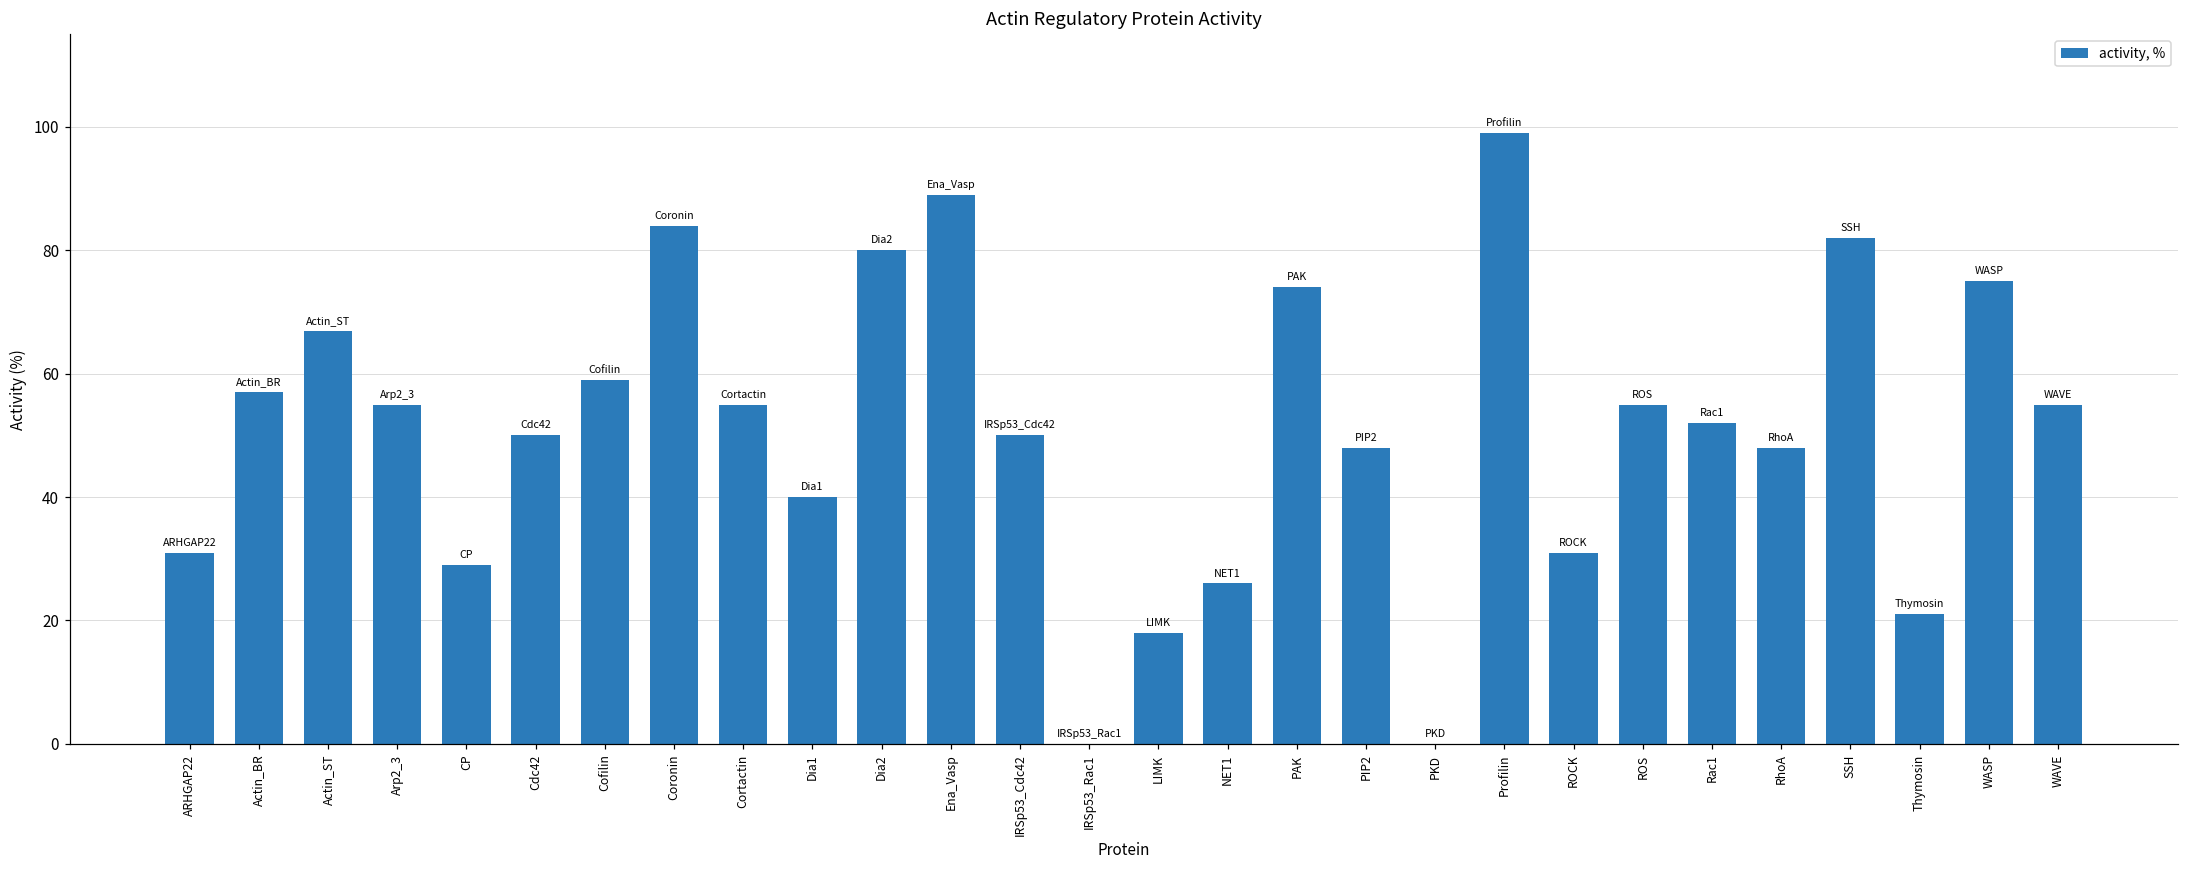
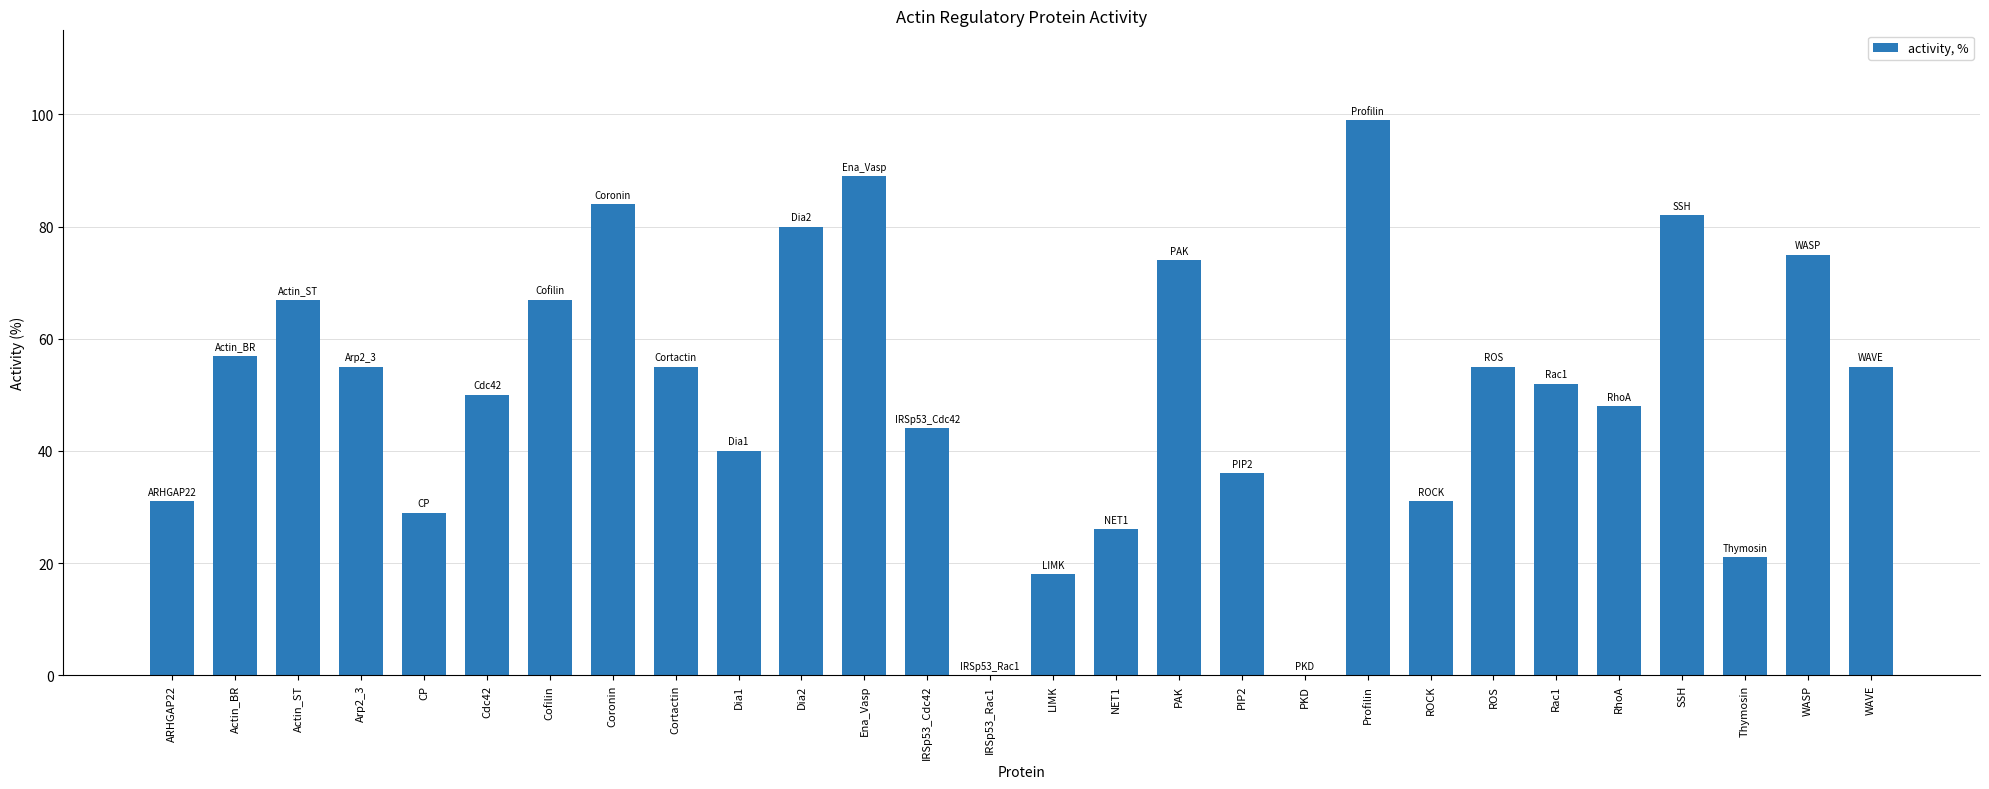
Cofilin: 59 -> 67
IRSp53_Cdc42: 50 -> 44
PIP2: 48 -> 36
